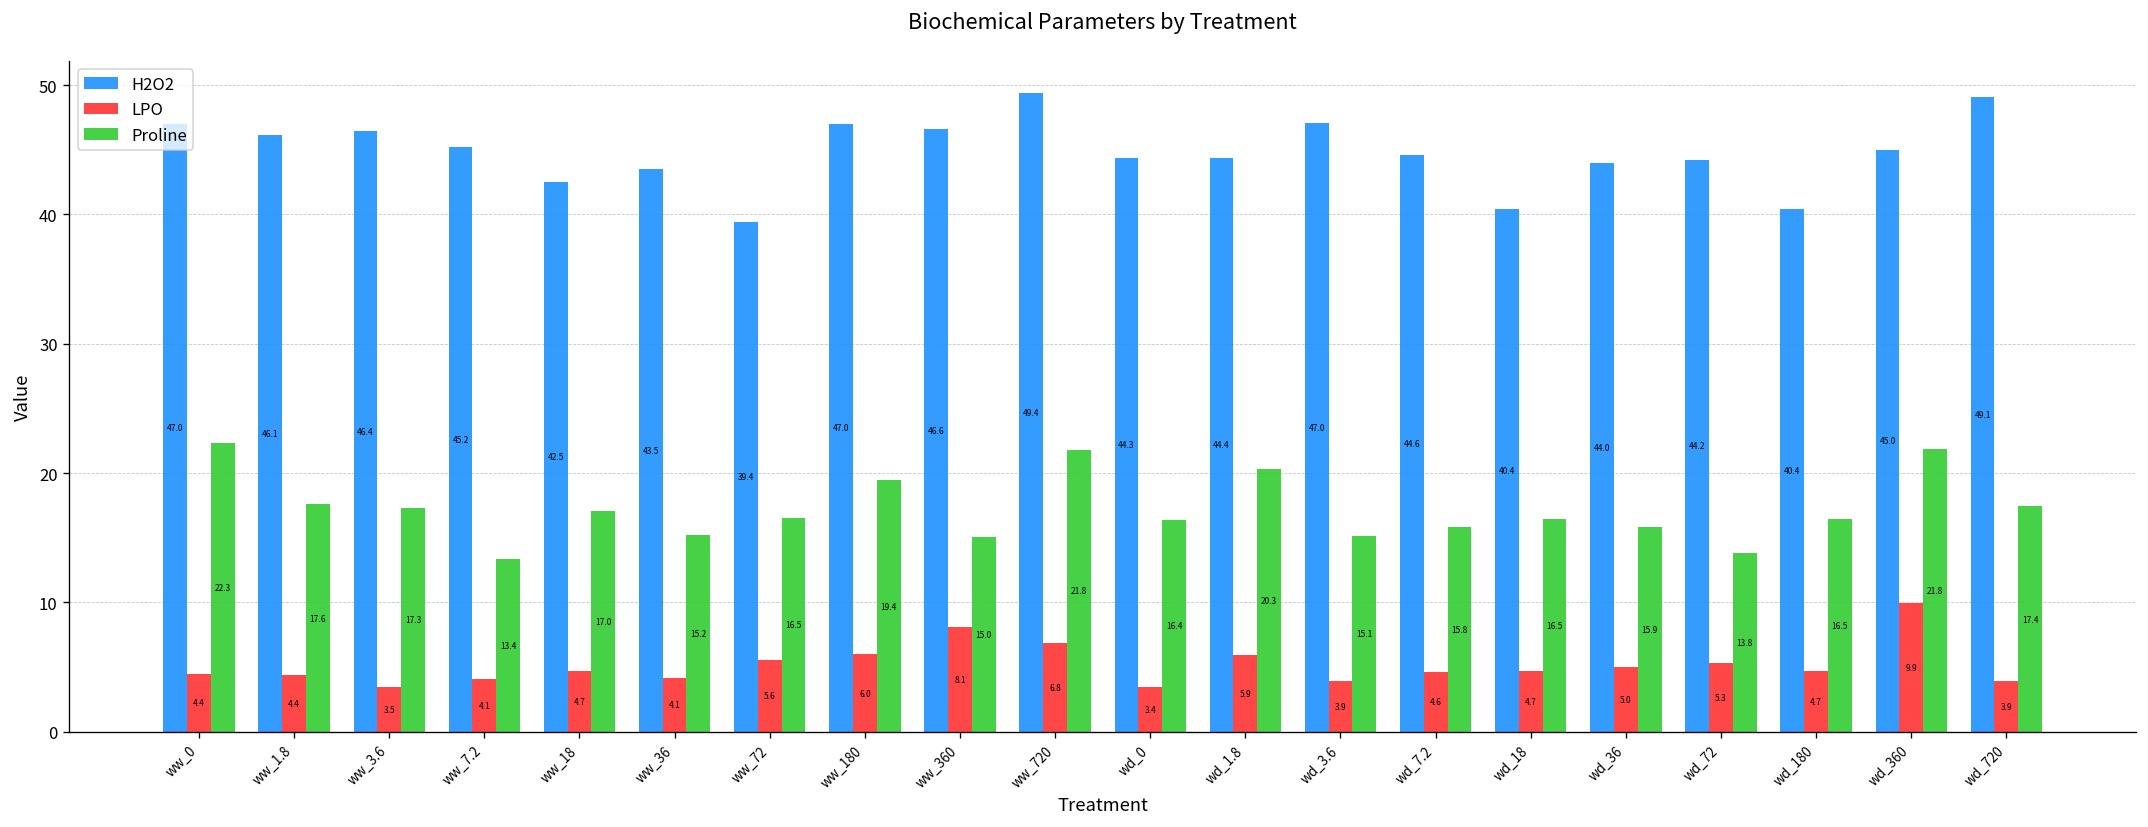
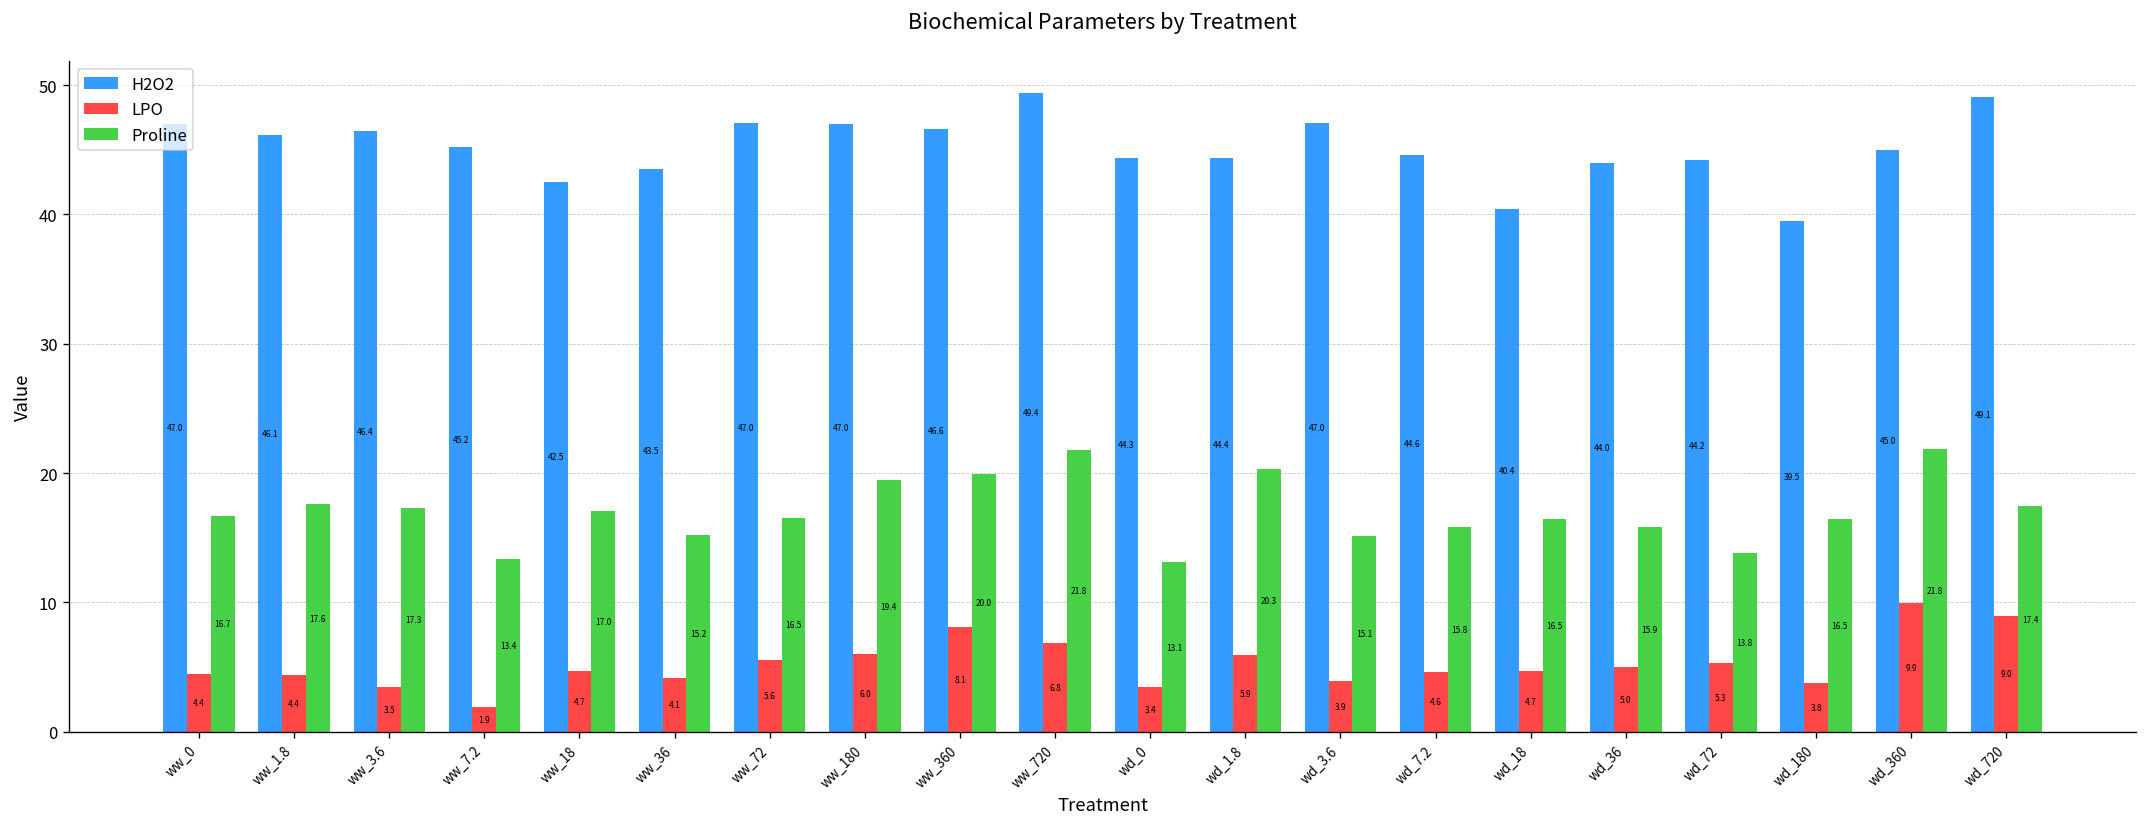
Proline, ww_0: 22.3 -> 16.7
LPO, ww_7.2: 4.1 -> 1.9
H2O2, ww_72: 39.4 -> 47.0
Proline, ww_360: 15.0 -> 20.0
Proline, wd_0: 16.4 -> 13.1
H2O2, wd_180: 40.4 -> 39.5
LPO, wd_180: 4.7 -> 3.8
LPO, wd_720: 3.9 -> 9.0
